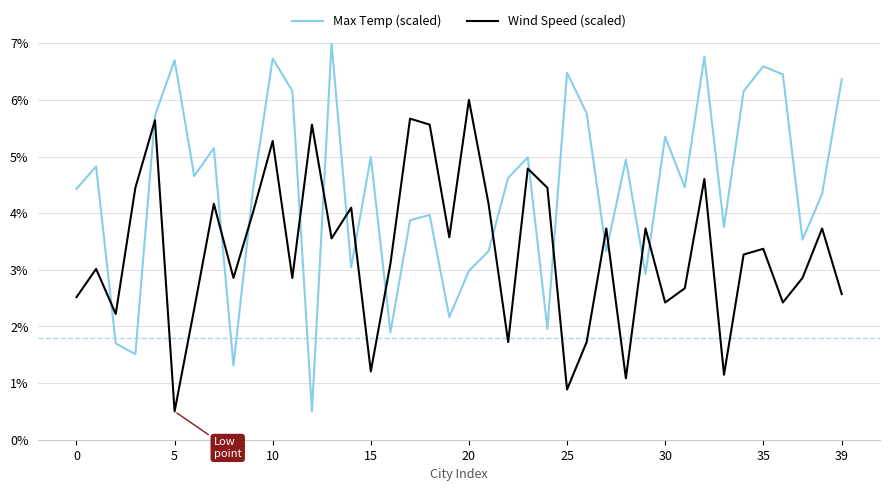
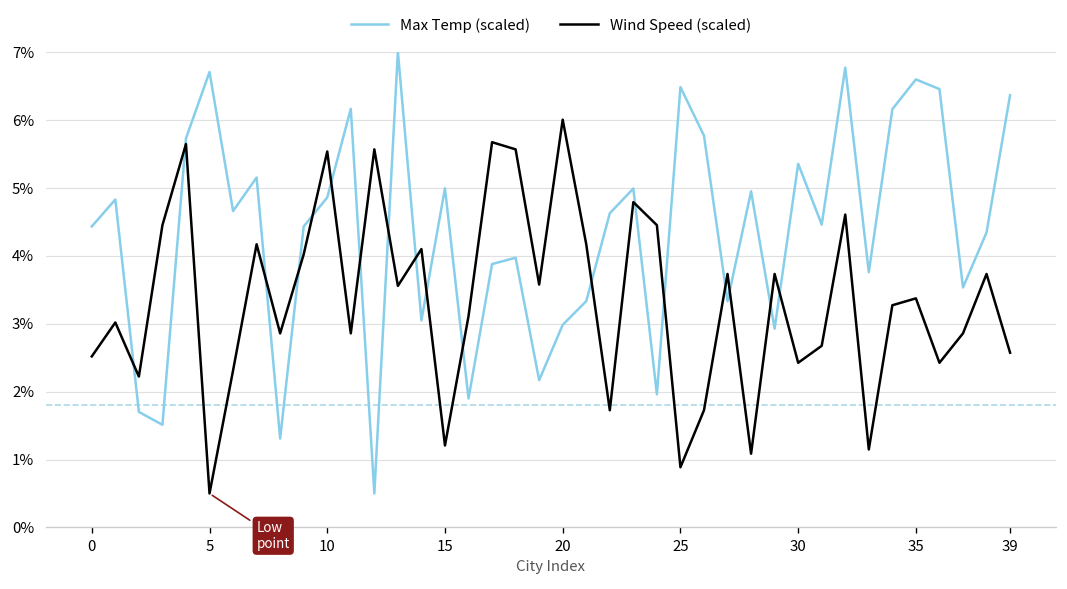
Max Temp (scaled), 10: 6.7% -> 4.9%
Wind Speed (scaled), 10: 5.3% -> 5.5%
